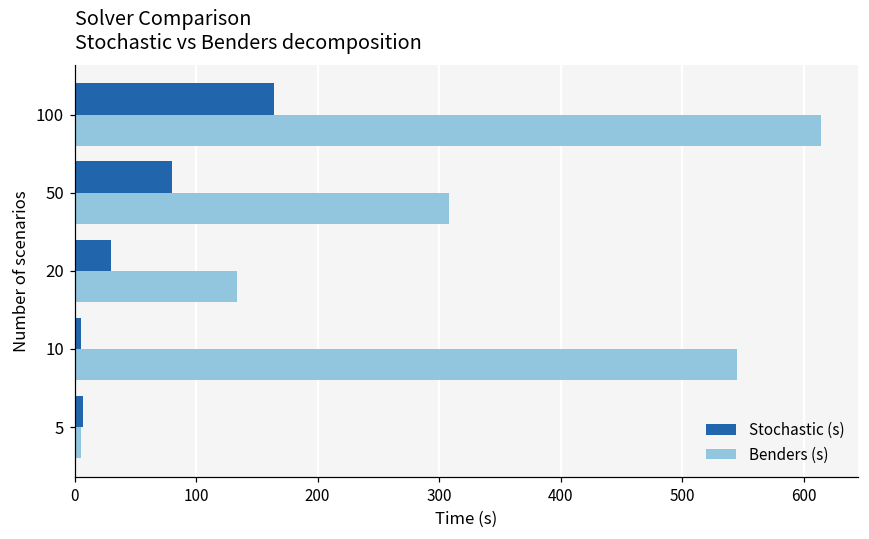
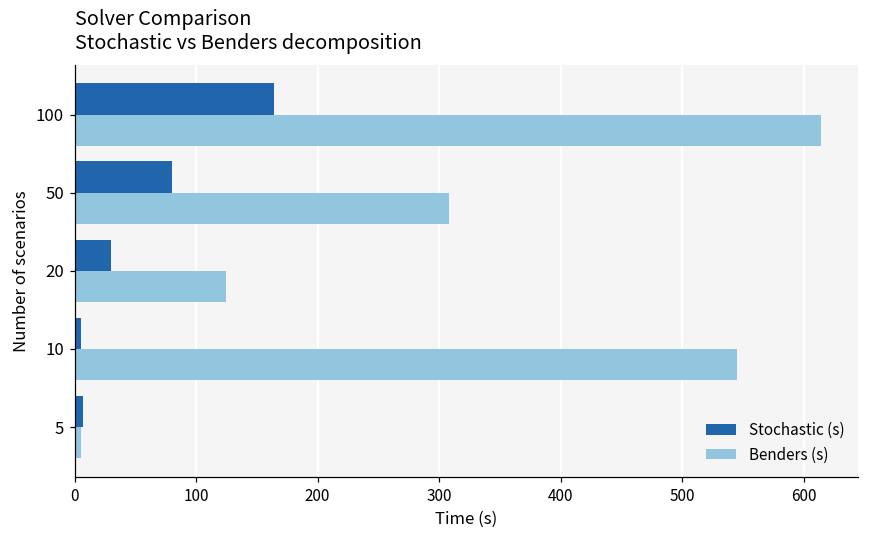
Benders (s), 20: 134 -> 125
